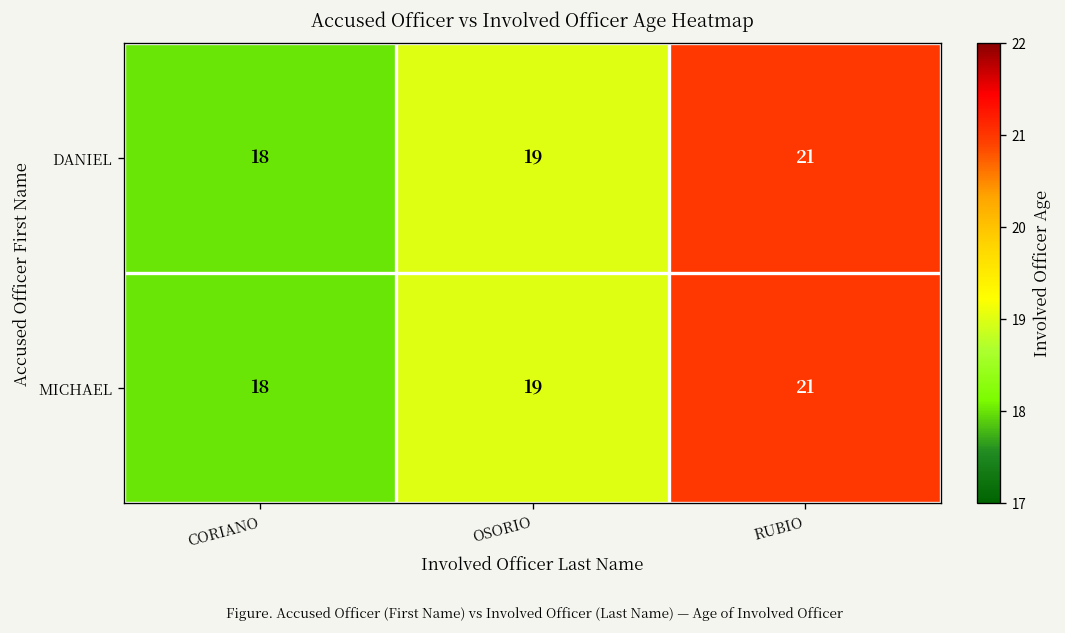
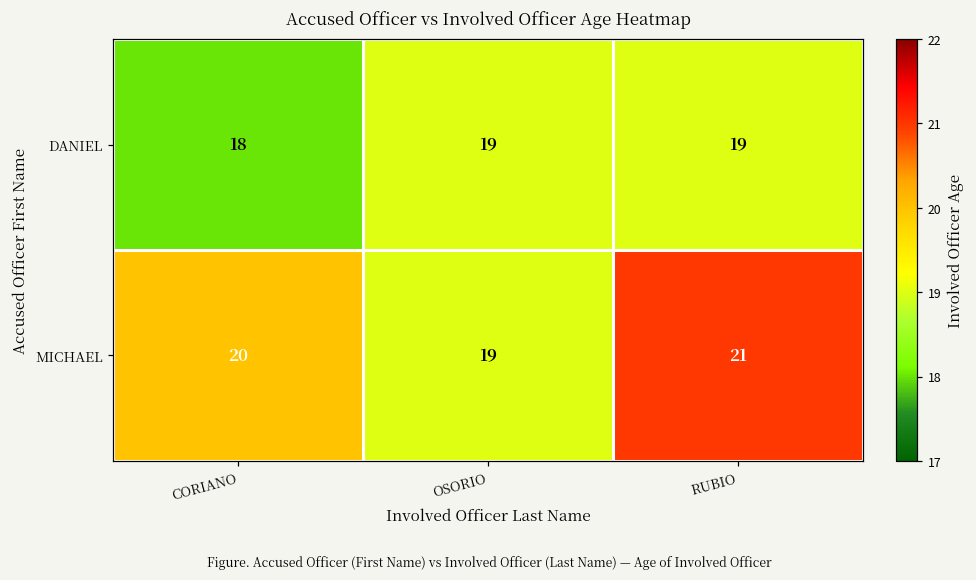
DANIEL, RUBIO: 21 -> 19
MICHAEL, CORIANO: 18 -> 20
